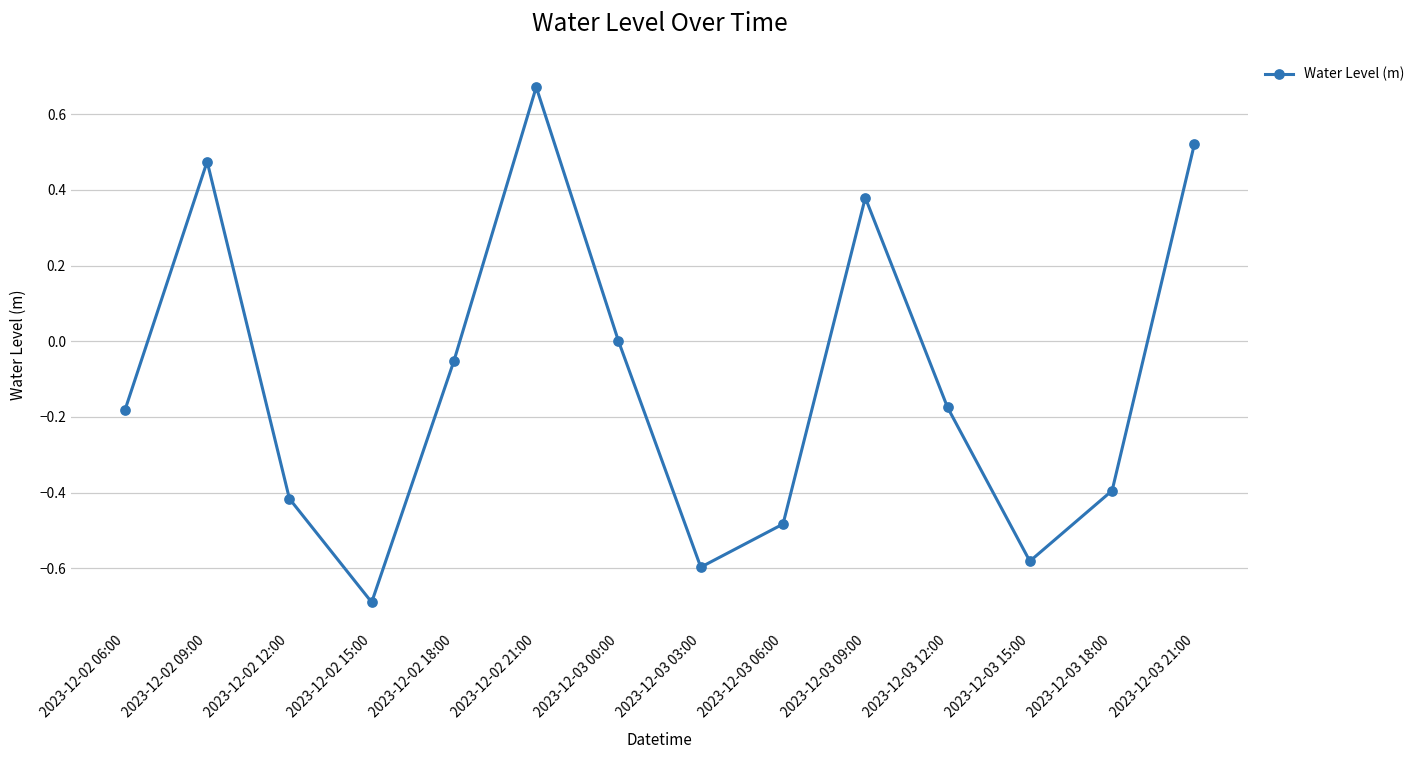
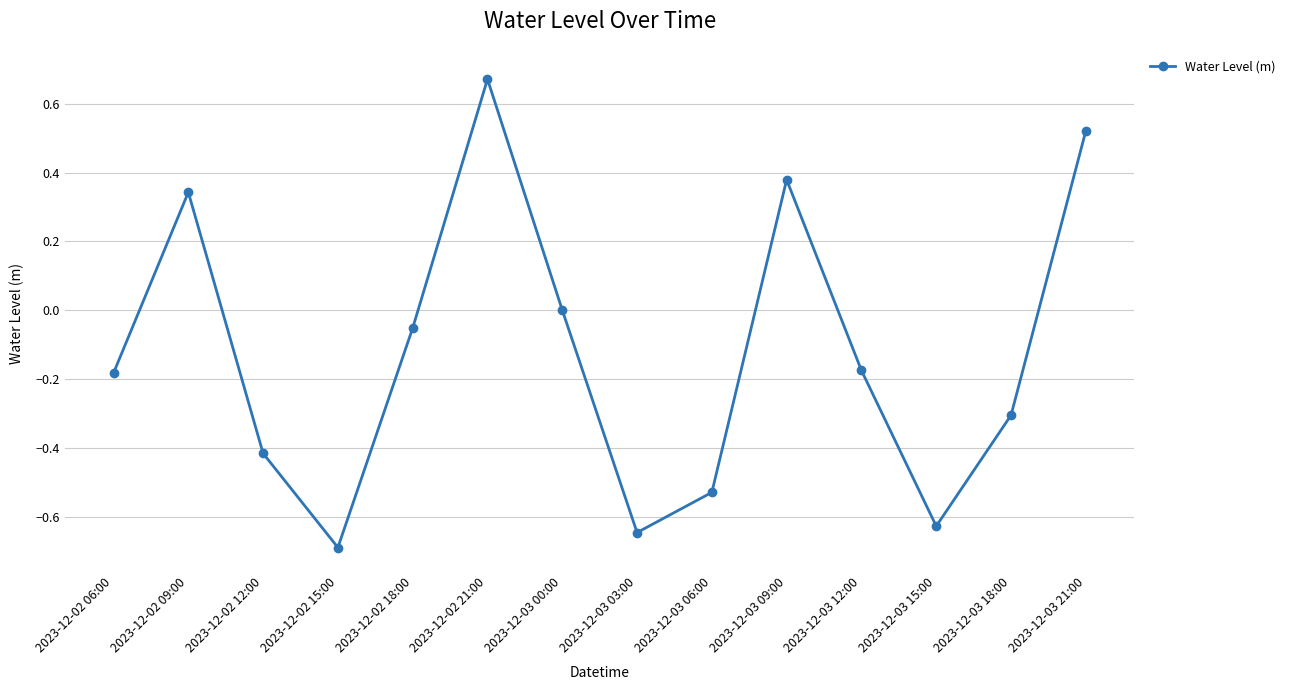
2023-12-02 09:00: 0.47 -> 0.34
2023-12-03 03:00: -0.60 -> -0.65
2023-12-03 06:00: -0.48 -> -0.53
2023-12-03 15:00: -0.58 -> -0.63
2023-12-03 18:00: -0.39 -> -0.31
